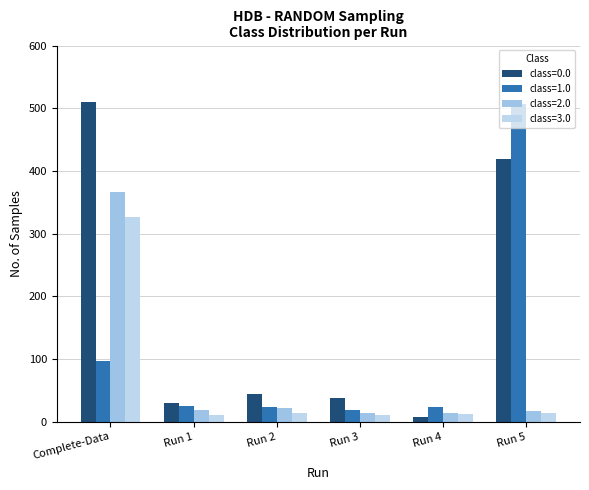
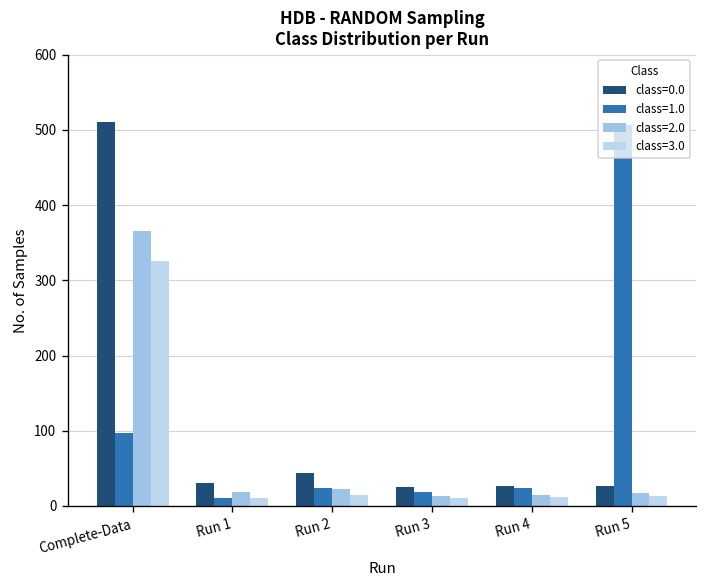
class=1.0, Run 1: 30 -> 10
class=0.0, Run 3: 40 -> 30
class=0.0, Run 4: 10 -> 30
class=0.0, Run 5: 420 -> 30
